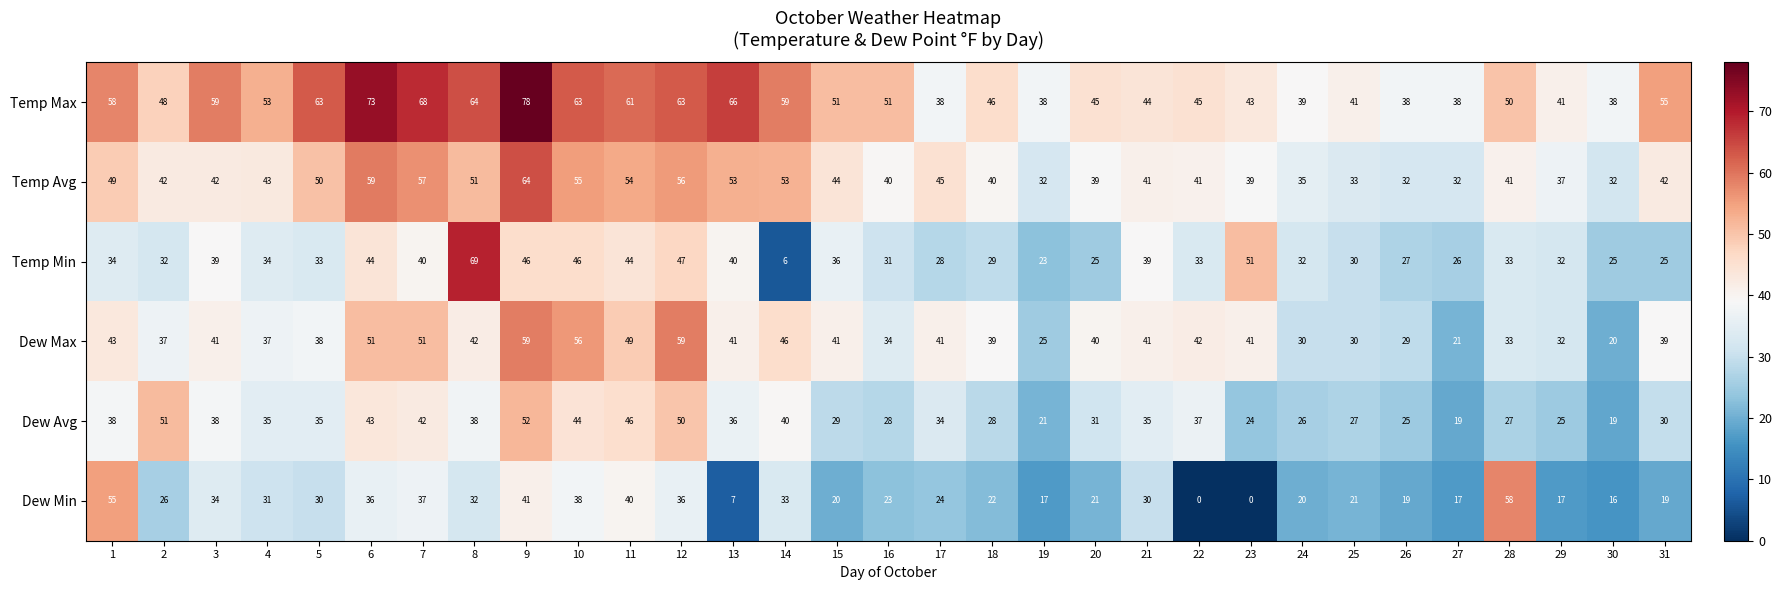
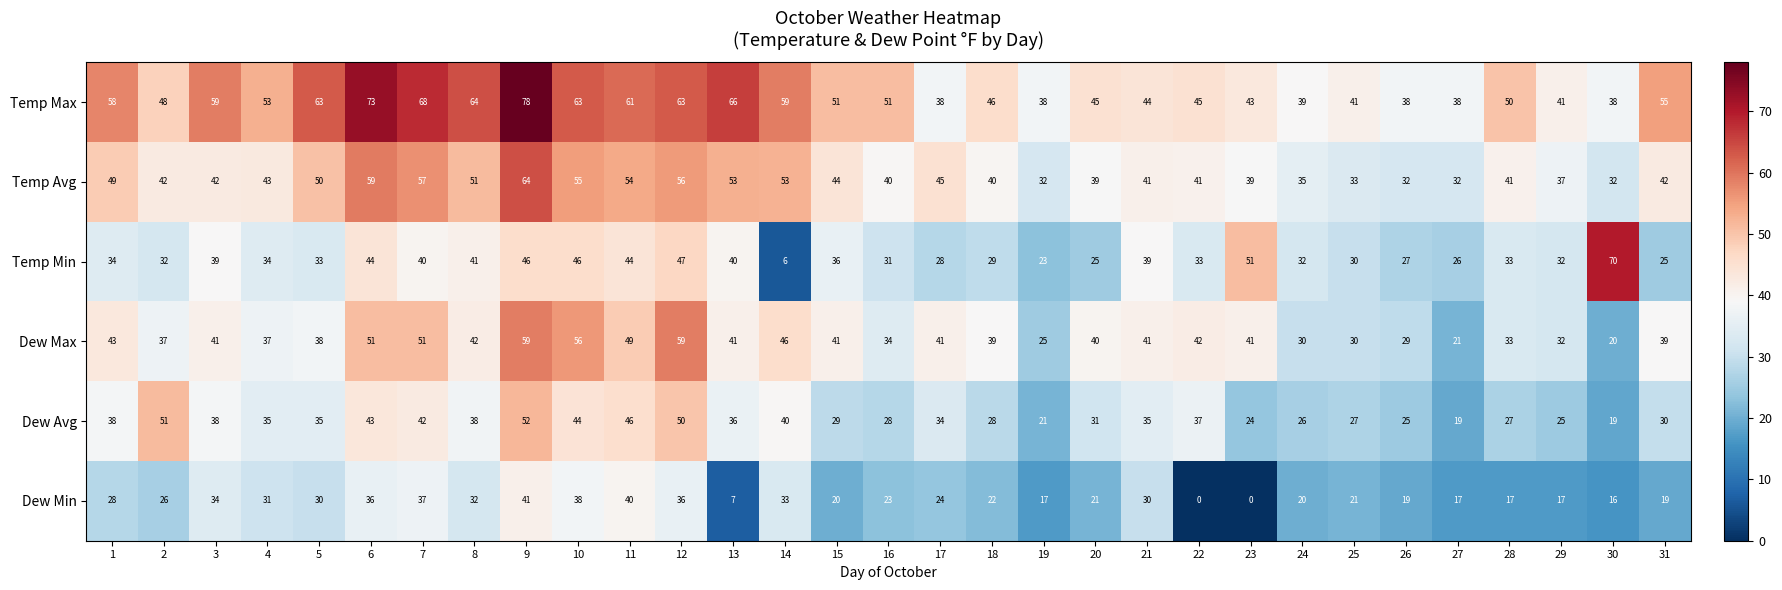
Temp Min, 8: 69 -> 41
Temp Min, 30: 25 -> 70
Dew Min, 1: 55 -> 28
Dew Min, 28: 58 -> 17
